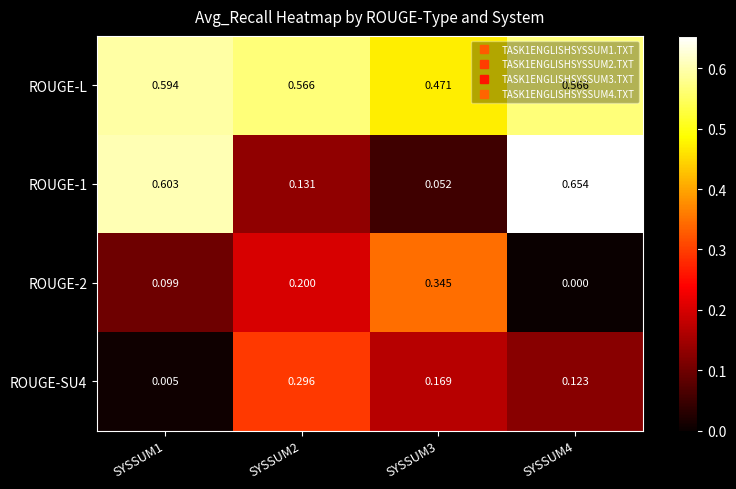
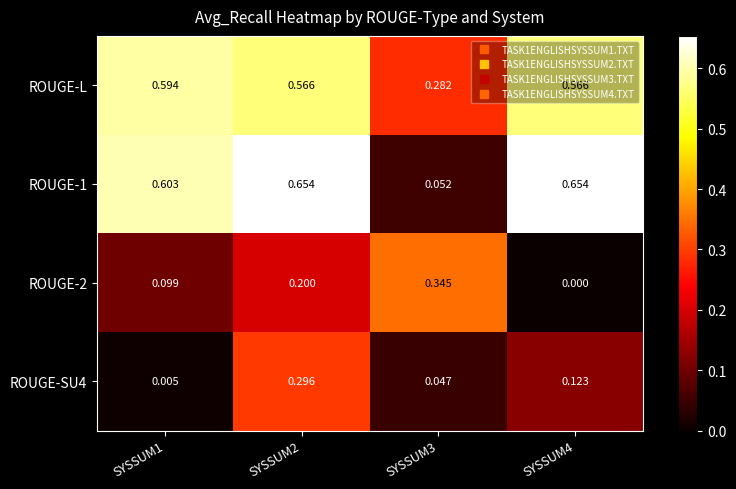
ROUGE-L, SYSSUM3: 0.471 -> 0.282
ROUGE-1, SYSSUM2: 0.131 -> 0.654
ROUGE-SU4, SYSSUM3: 0.169 -> 0.047
